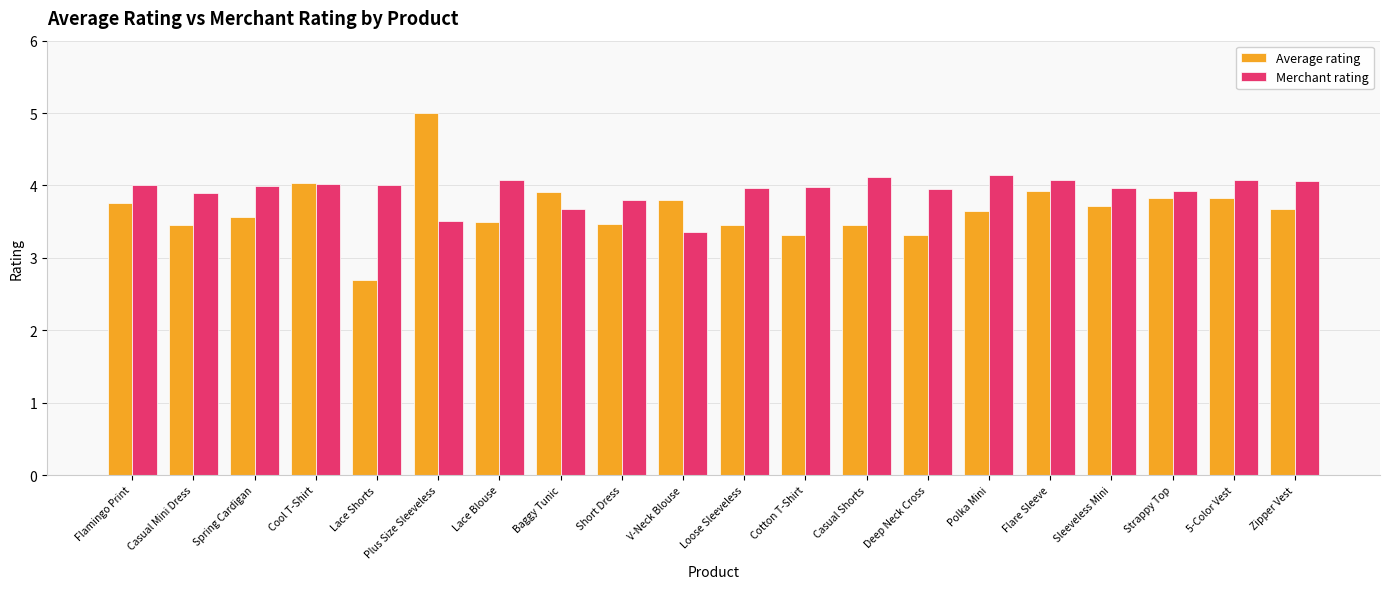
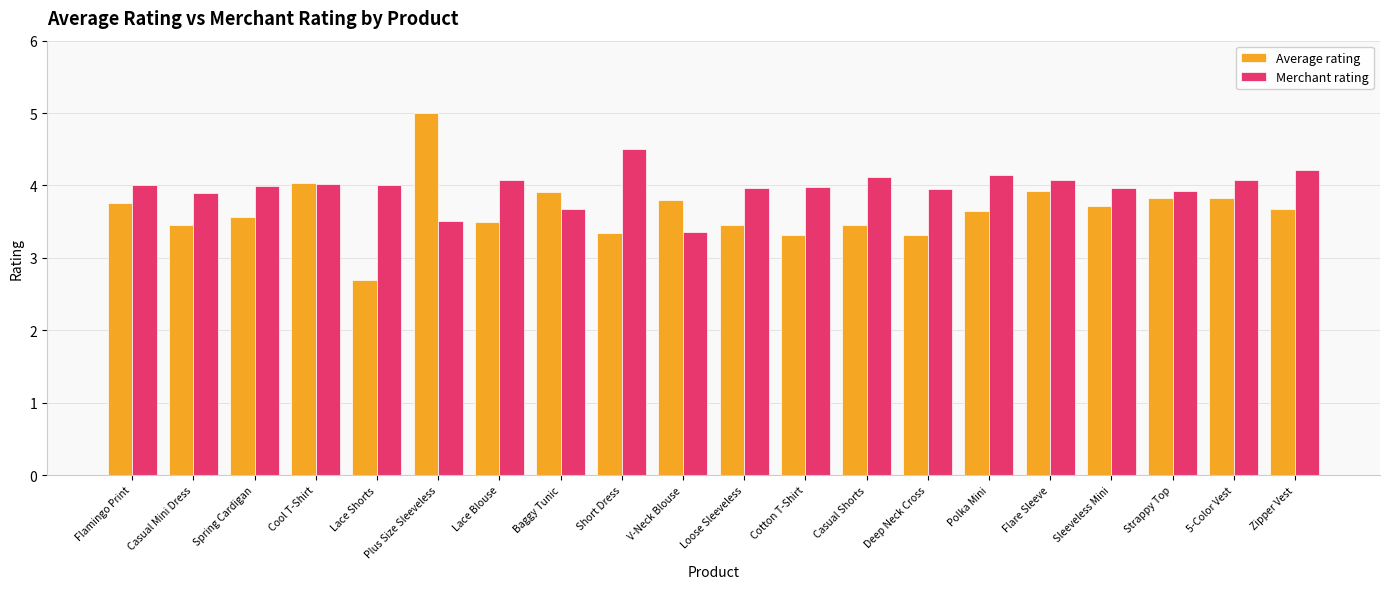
Average rating, Short Dress: 3.5 -> 3.4
Merchant rating, Short Dress: 3.8 -> 4.5
Merchant rating, Zipper Vest: 4.1 -> 4.2
